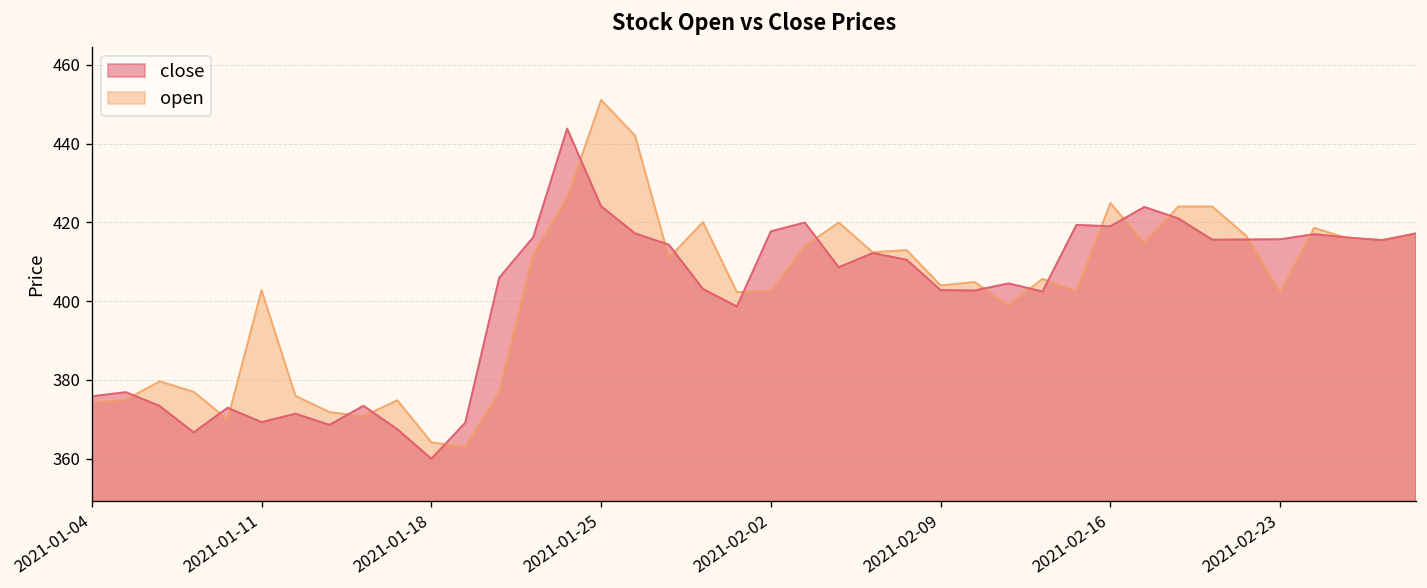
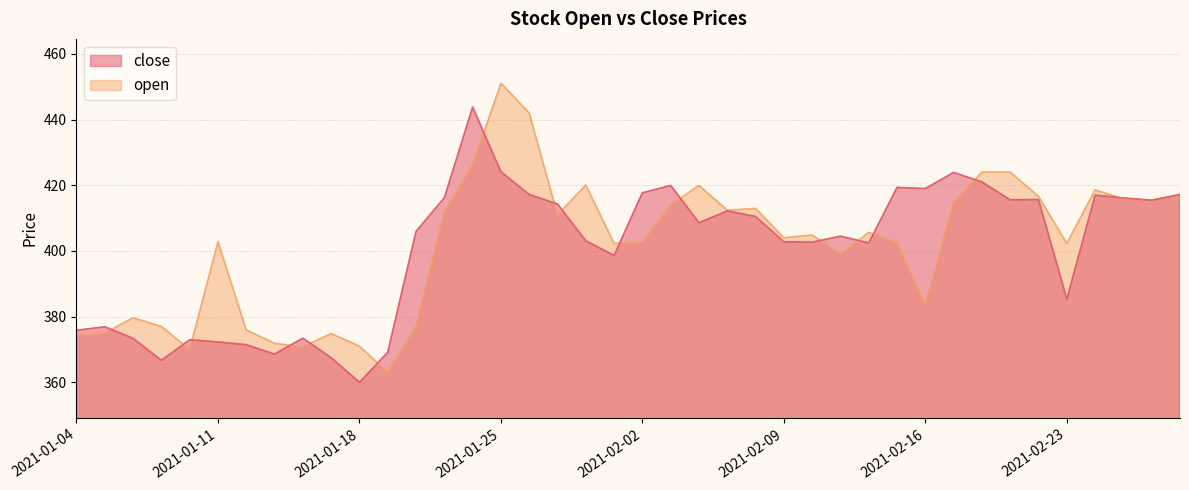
close, 2021-01-11: 369 -> 372
open, 2021-01-18: 364 -> 371
open, 2021-02-16: 425 -> 383
close, 2021-02-23: 416 -> 385
